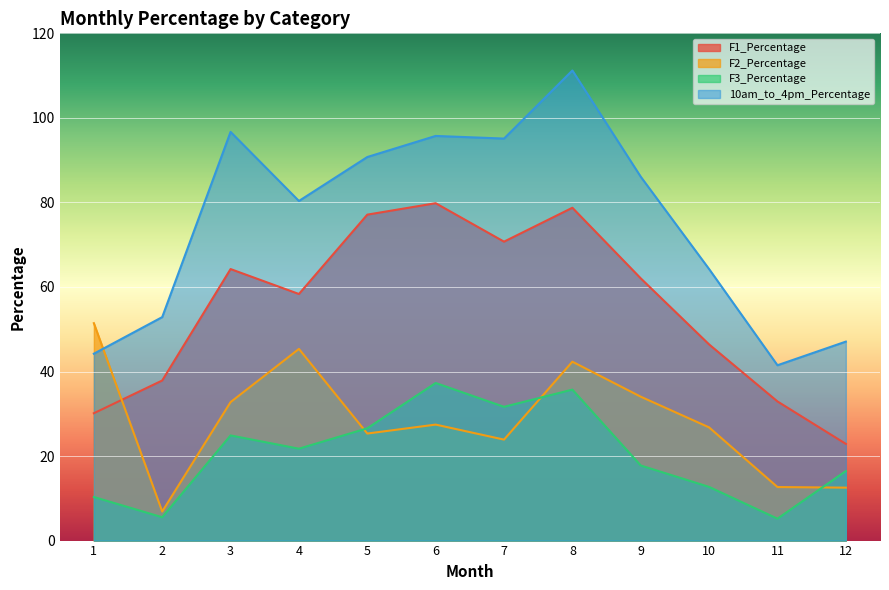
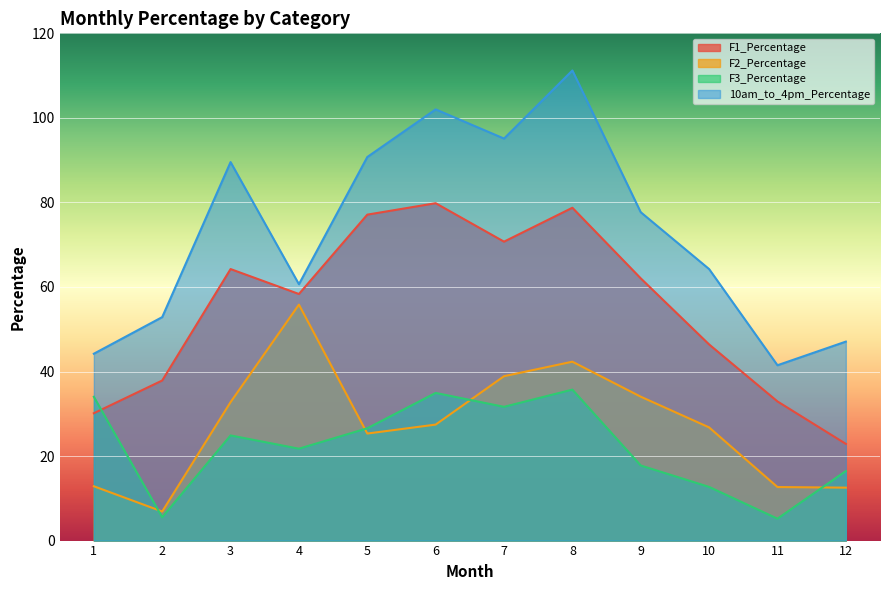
F2_Percentage, 1: 51 -> 13
F3_Percentage, 1: 10 -> 34
10am_to_4pm_Percentage, 3: 97 -> 90
F2_Percentage, 4: 45 -> 56
10am_to_4pm_Percentage, 4: 80 -> 61
F3_Percentage, 6: 37 -> 35
10am_to_4pm_Percentage, 6: 96 -> 102
F2_Percentage, 7: 24 -> 39
10am_to_4pm_Percentage, 9: 86 -> 78
